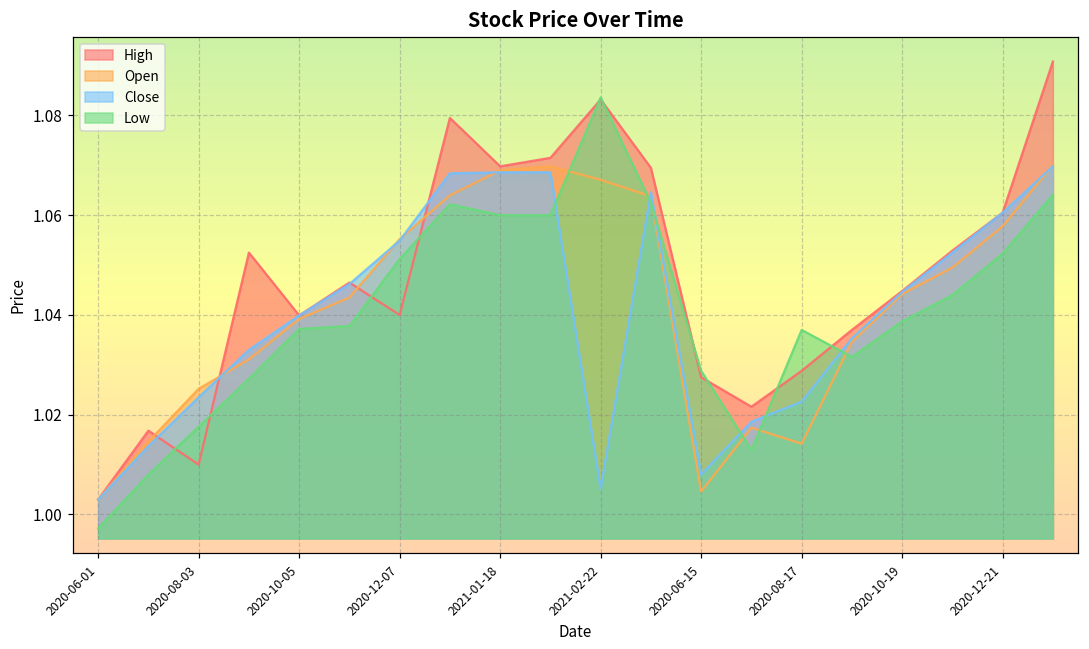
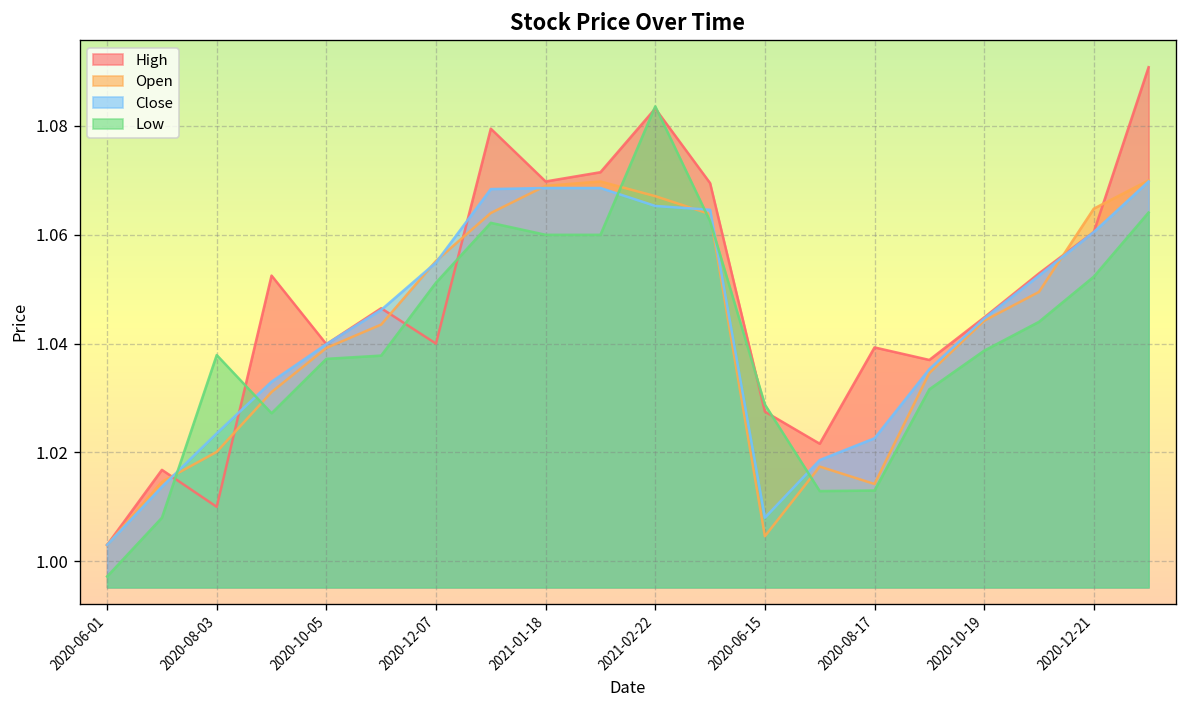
Open, 2020-08-03: 1.025 -> 1.020
Low, 2020-08-03: 1.018 -> 1.038
Close, 2021-02-22: 1.005 -> 1.065
High, 2020-08-17: 1.029 -> 1.039
Low, 2020-08-17: 1.037 -> 1.013
Open, 2020-12-21: 1.058 -> 1.065
